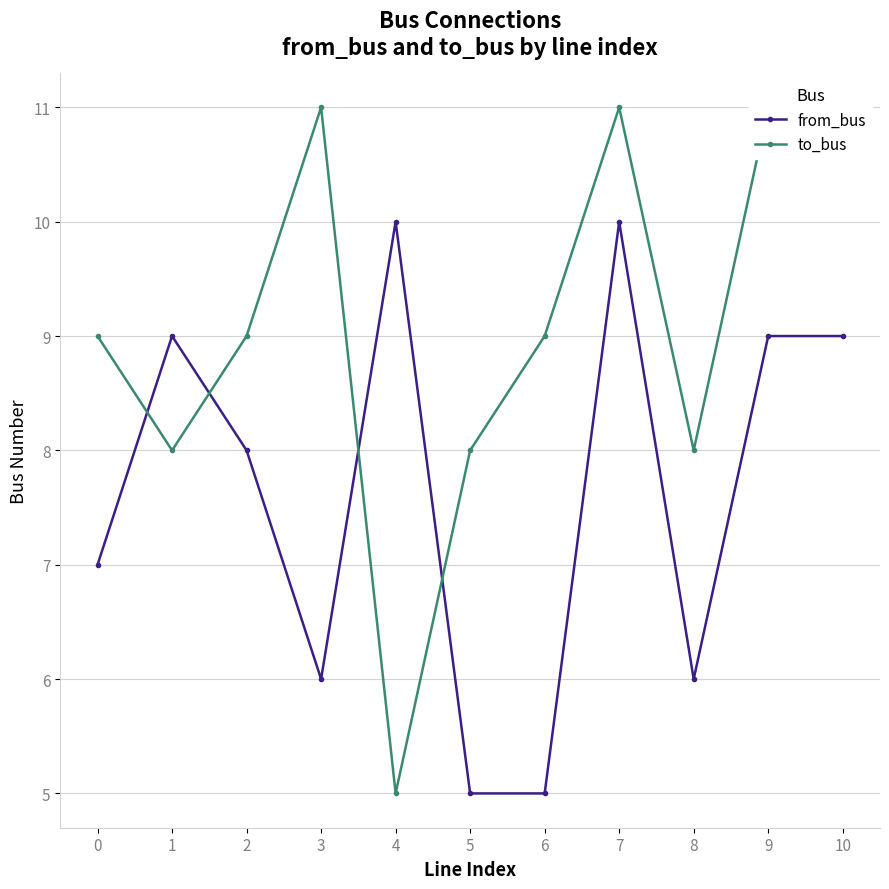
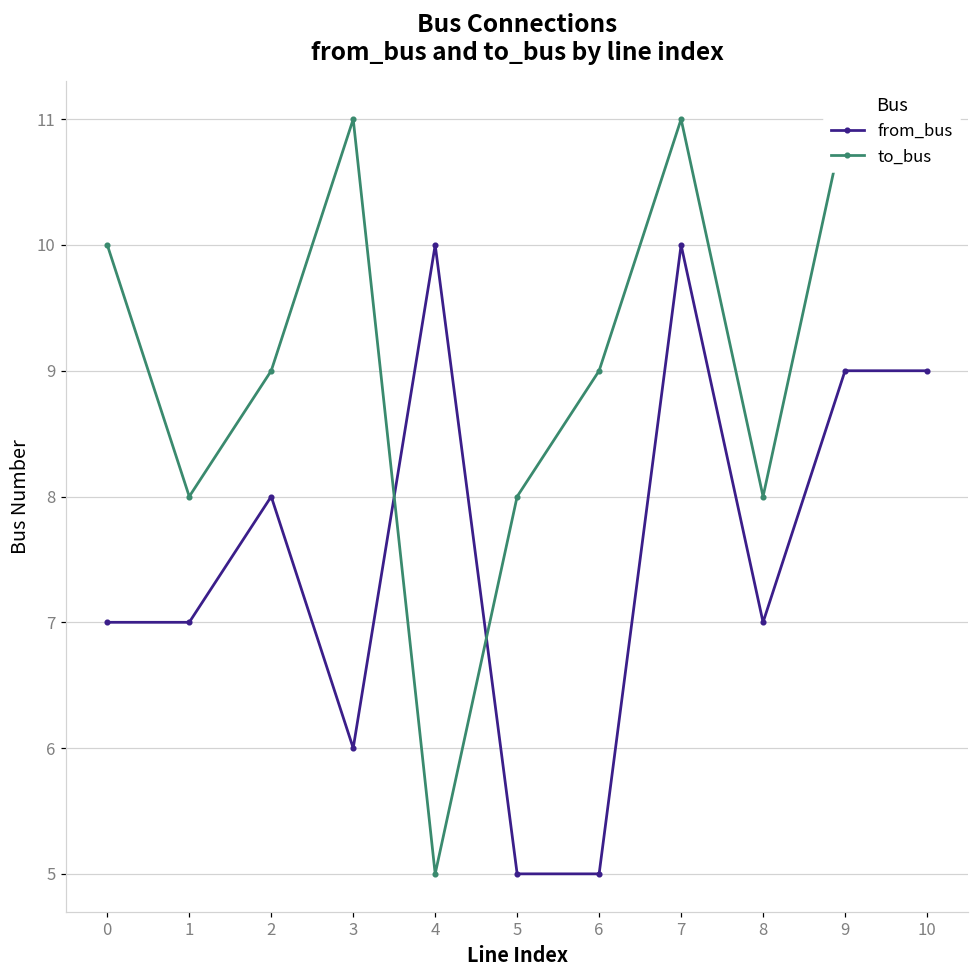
to_bus, 0: 9 -> 10
from_bus, 1: 9 -> 7
from_bus, 8: 6 -> 7
